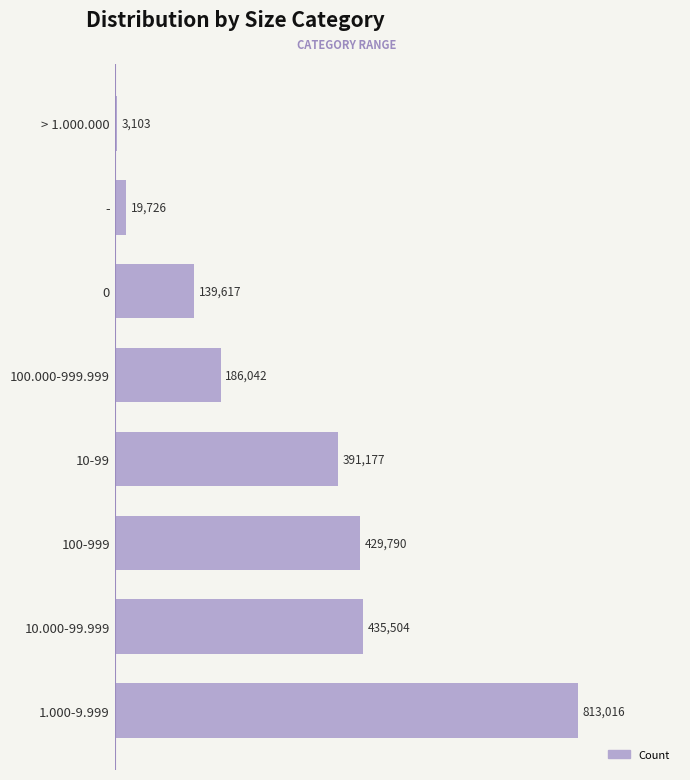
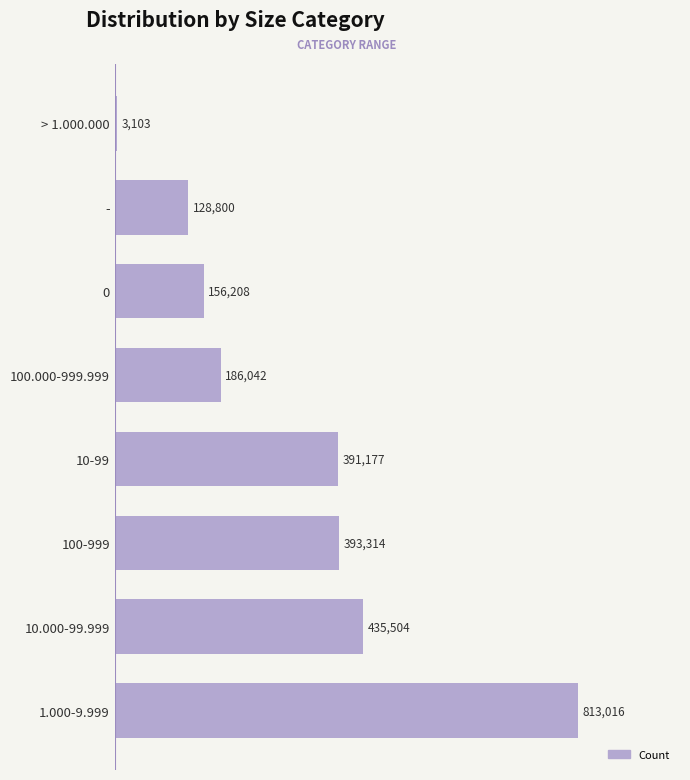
-: 19,726 -> 128,800
0: 139,617 -> 156,208
100-999: 429,790 -> 393,314
